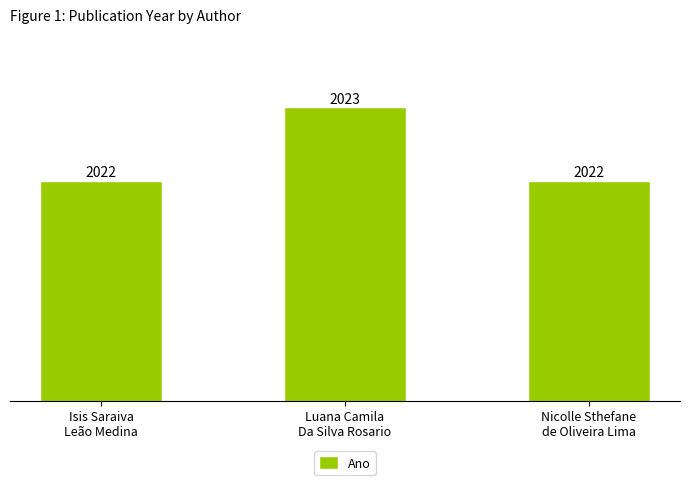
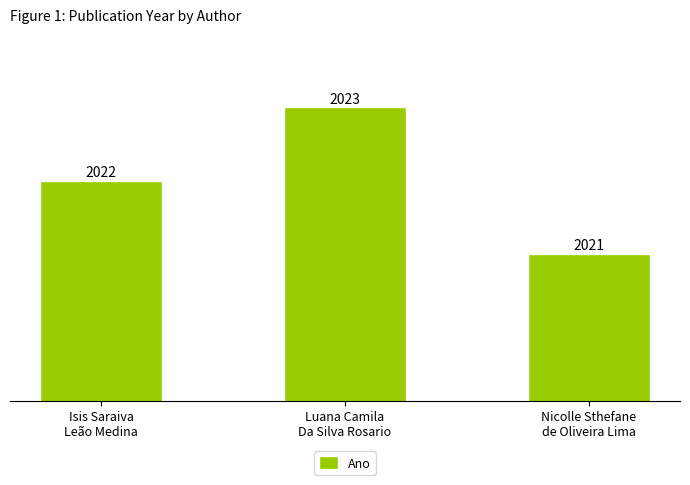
Nicolle Sthefane de Oliveira Lima: 2022 -> 2021
